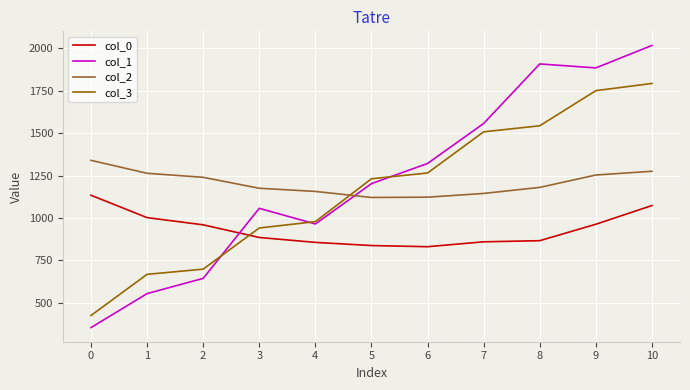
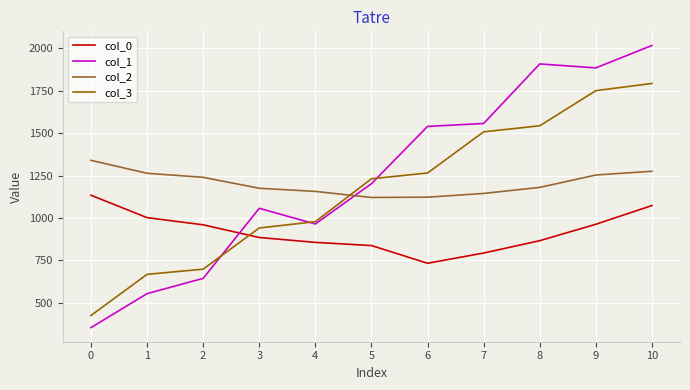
col_0, 6: 830 -> 730
col_1, 6: 1320 -> 1540
col_0, 7: 860 -> 790
